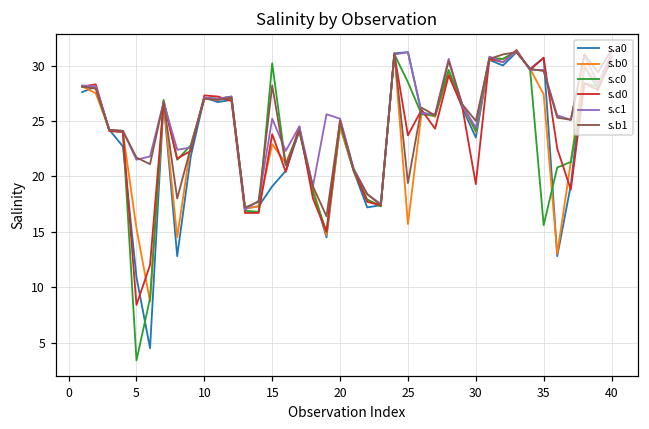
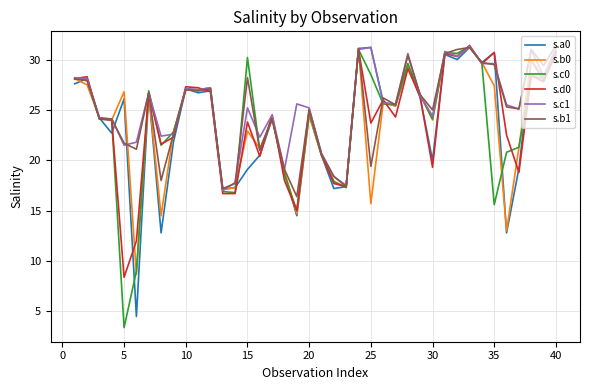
s.a0, 5: 10.9 -> 26.1
s.b0, 5: 15.3 -> 26.8
s.a0, 30: 23.5 -> 20.0
